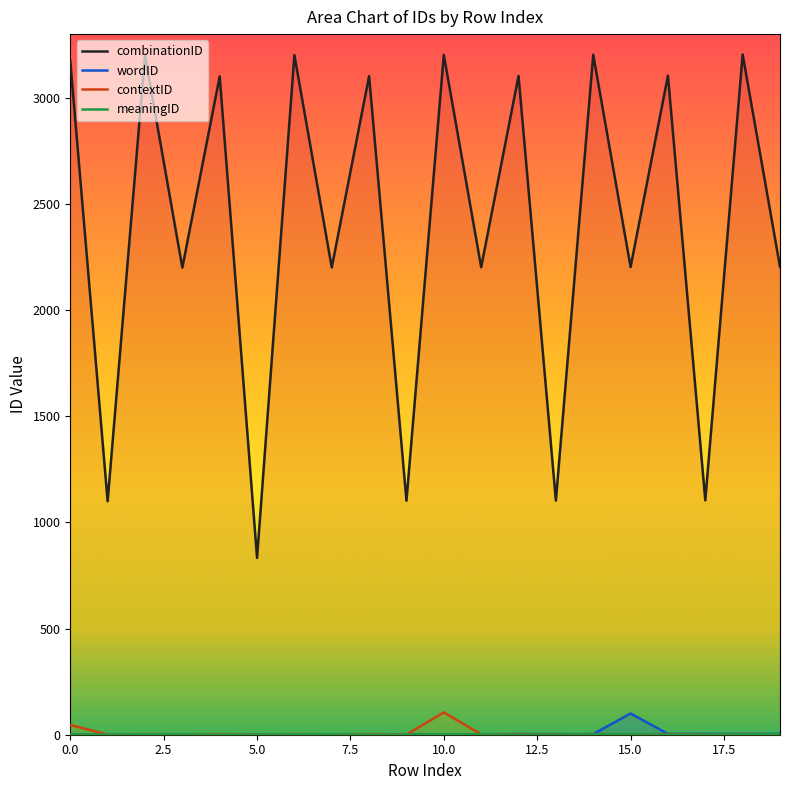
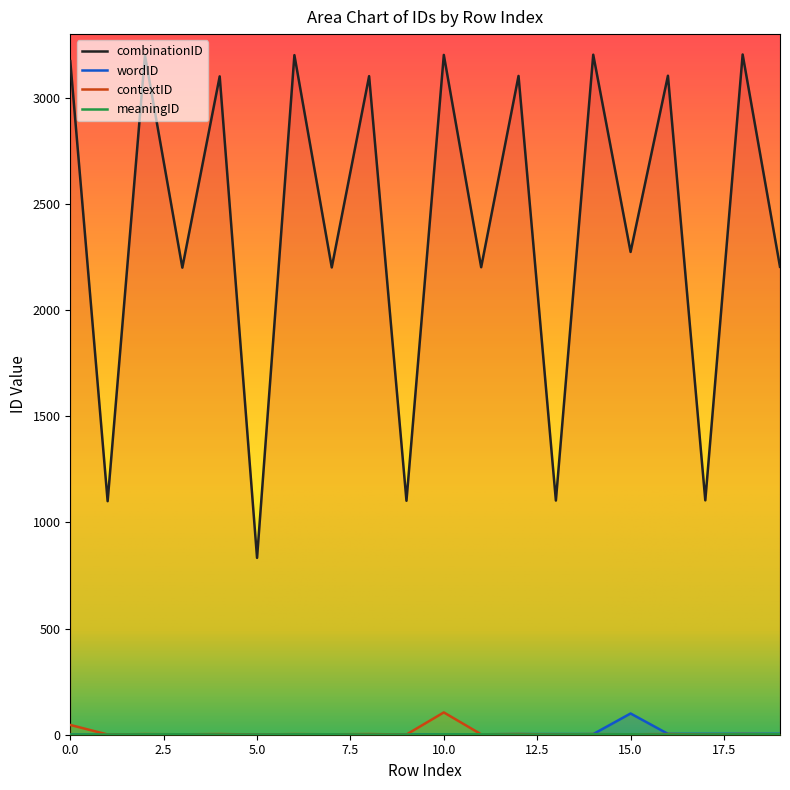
combinationID, 15.0: 2200 -> 2270
